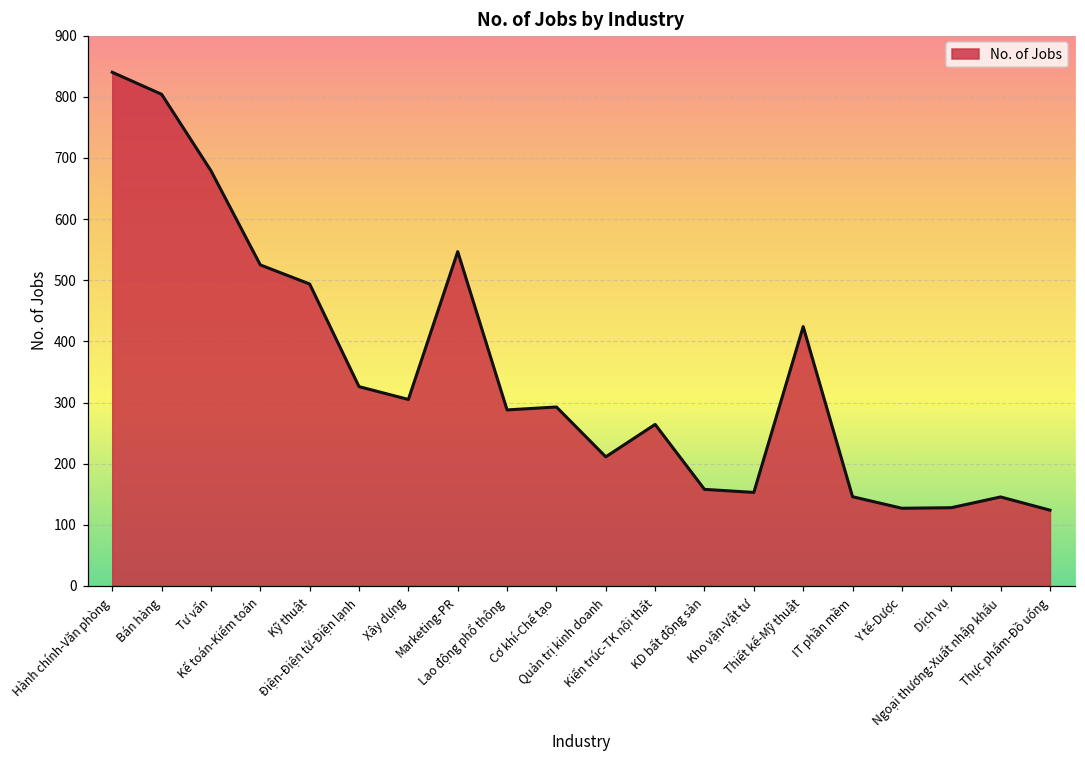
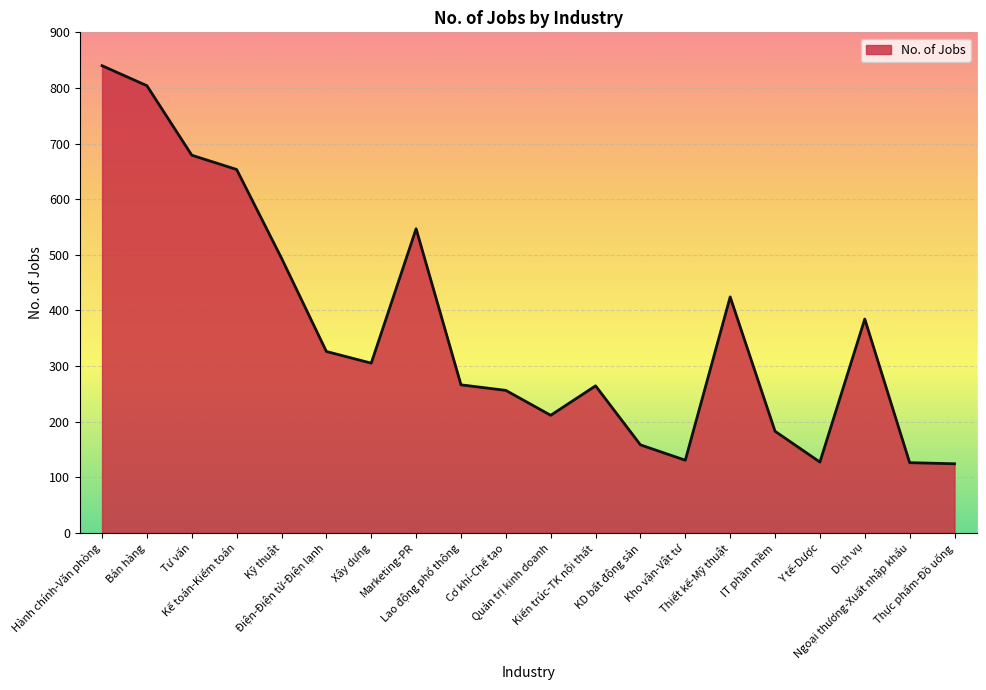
Kế toán-Kiểm toán: 530 -> 650
Lao động phổ thông: 290 -> 270
Cơ khí-Chế tạo: 290 -> 260
Kho vận-Vật tư: 150 -> 130
IT phần mềm: 150 -> 180
Dịch vụ: 130 -> 380
Ngoại thương-Xuất nhập khẩu: 150 -> 130
